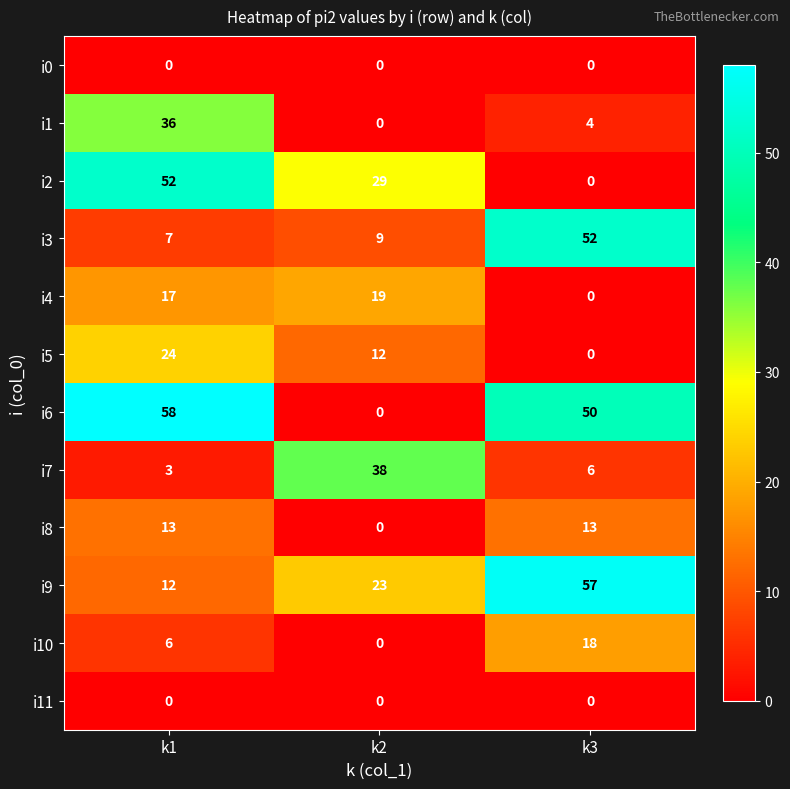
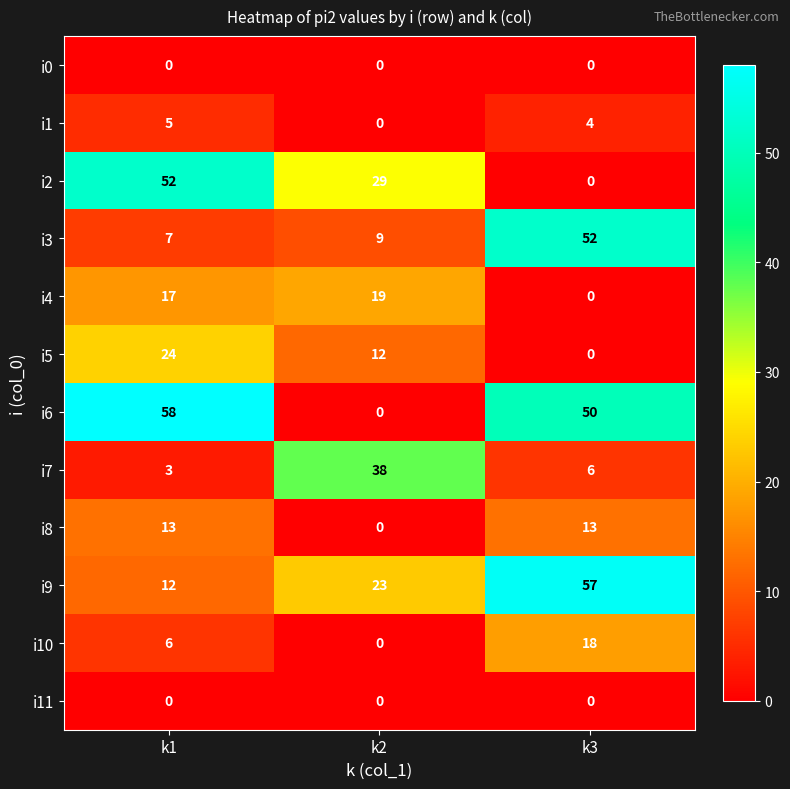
i1, k1: 36 -> 5
